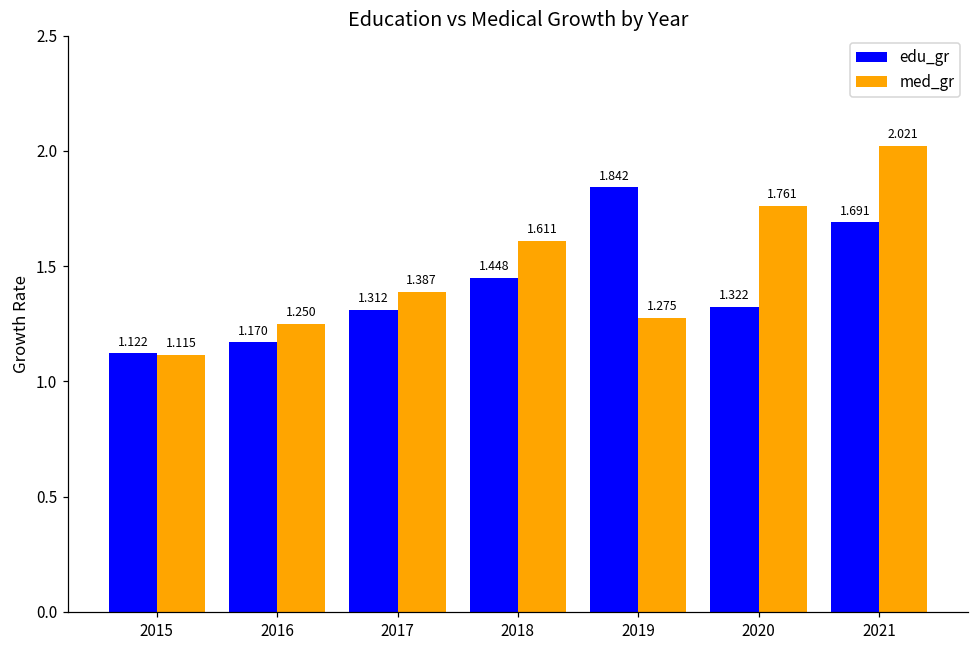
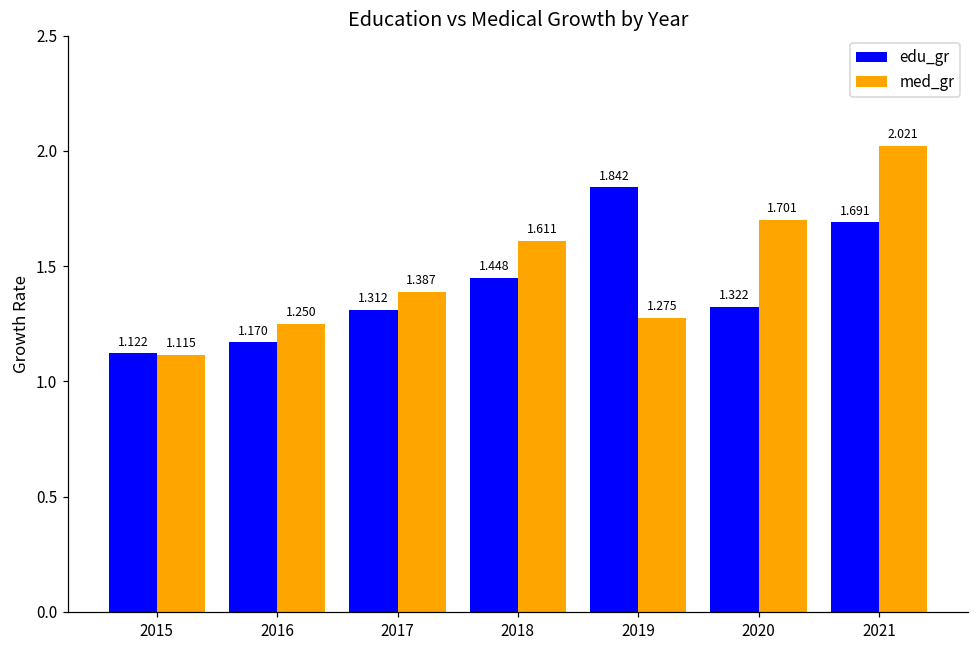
med_gr, 2020: 1.761 -> 1.701
